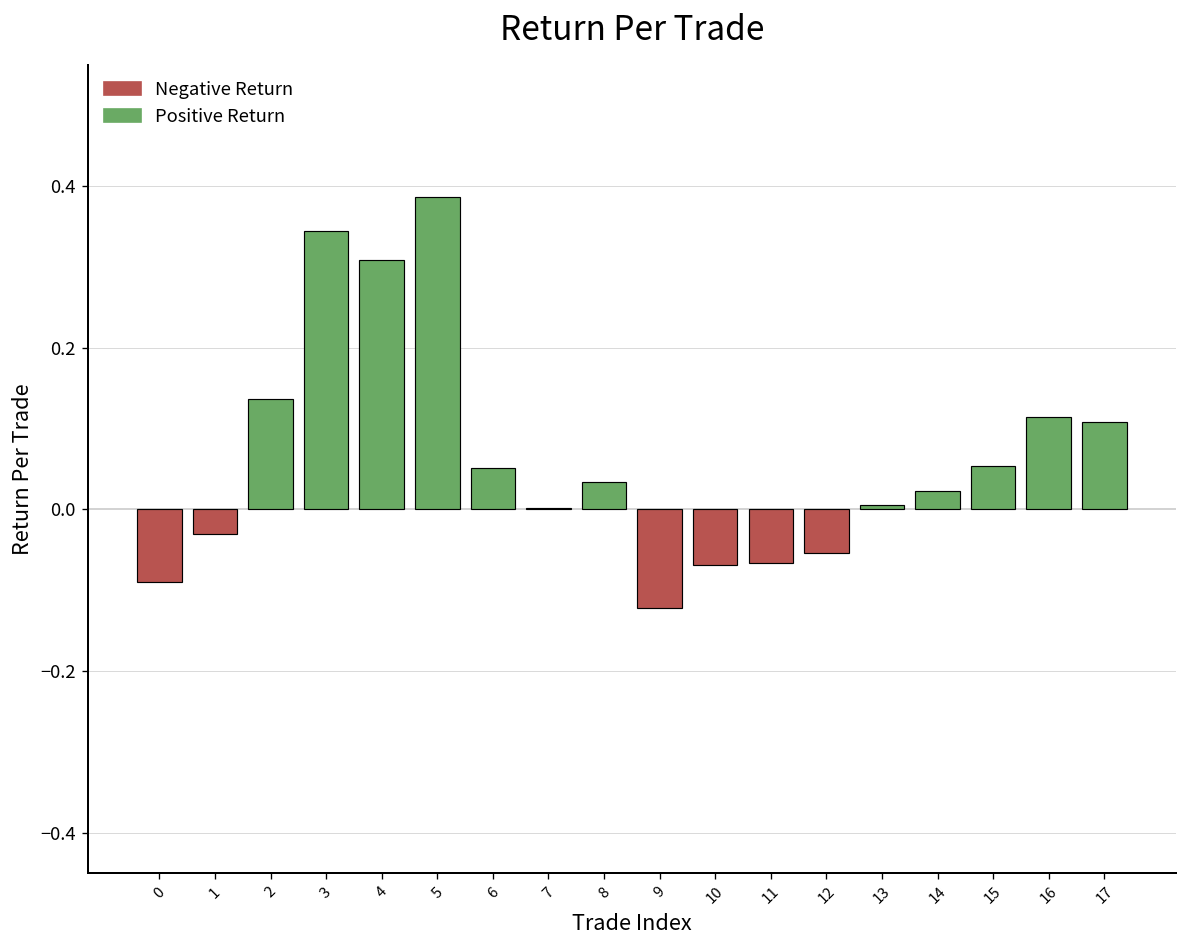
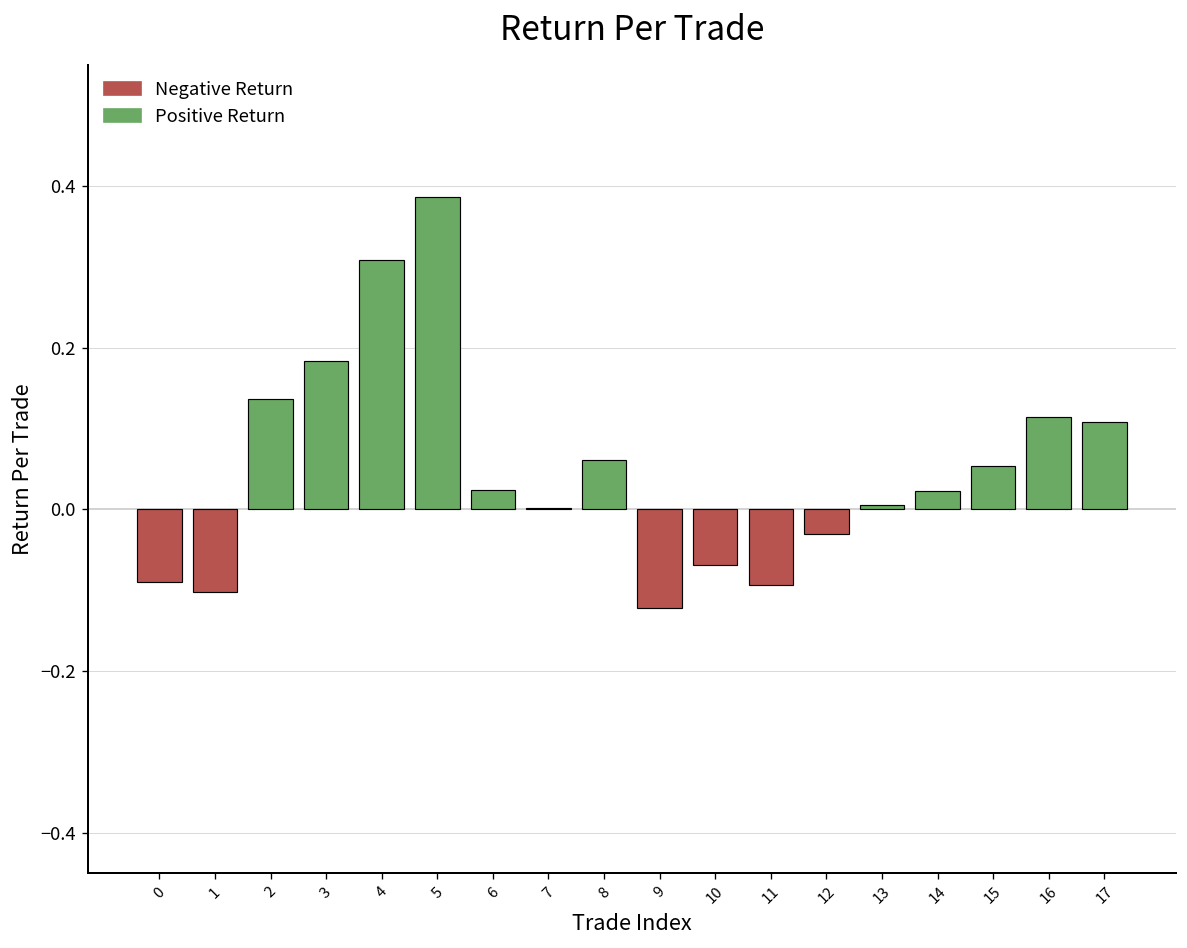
1: -0.03 -> -0.10
3: 0.34 -> 0.18
6: 0.05 -> 0.02
8: 0.03 -> 0.06
11: -0.07 -> -0.09
12: -0.05 -> -0.03
